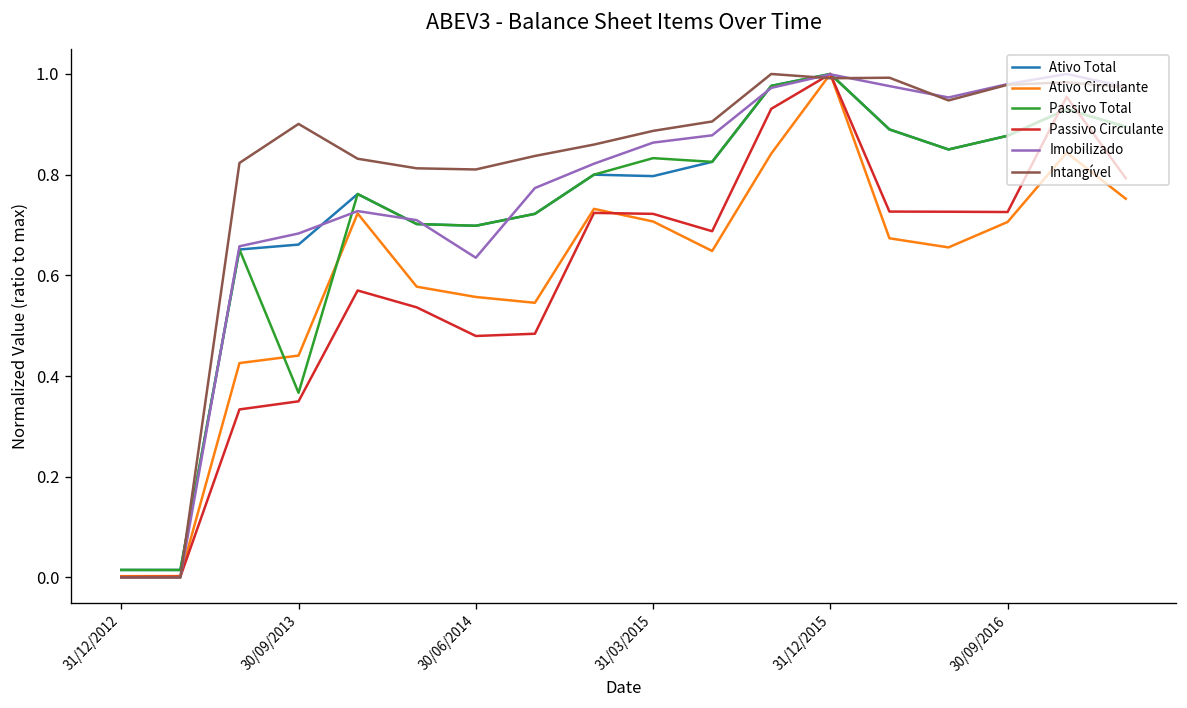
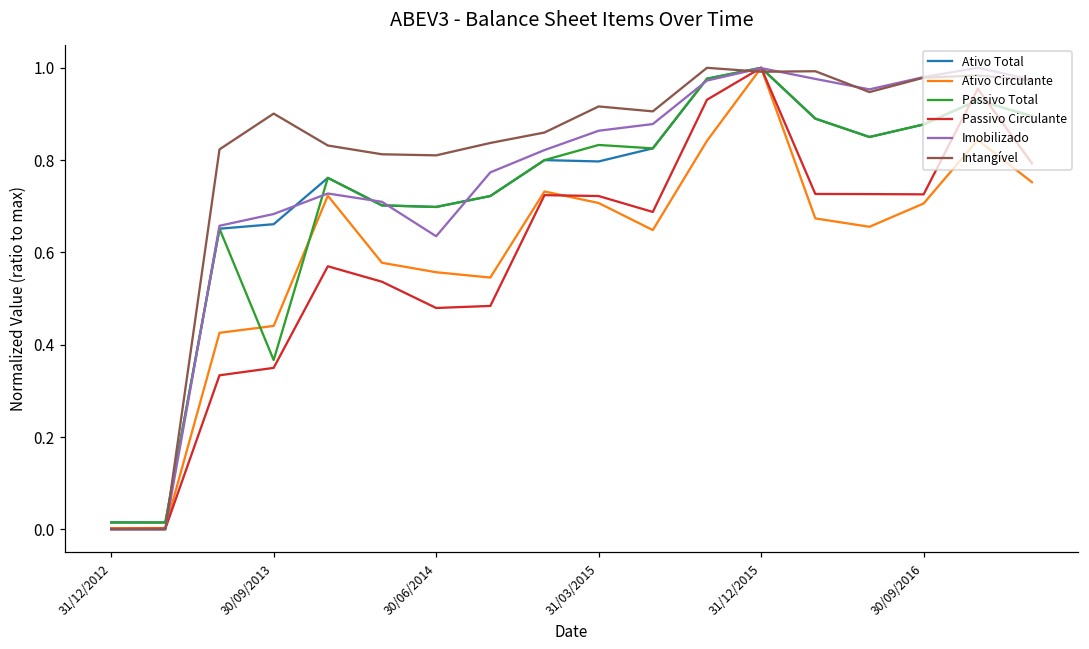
Intangível, 31/03/2015: 0.89 -> 0.92
